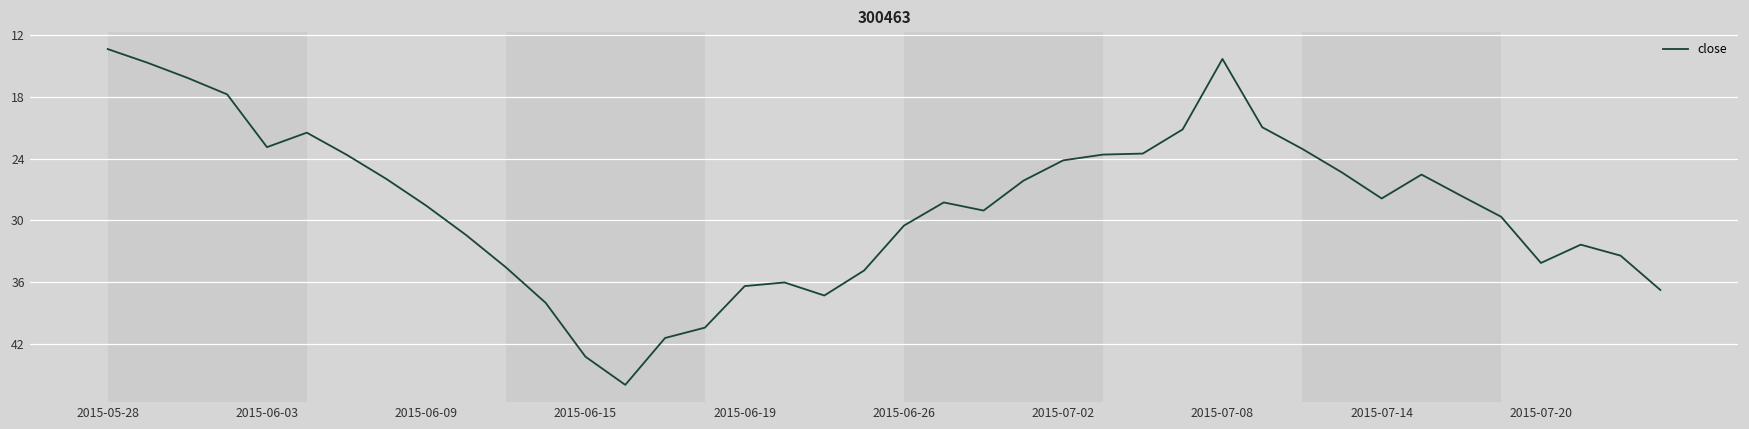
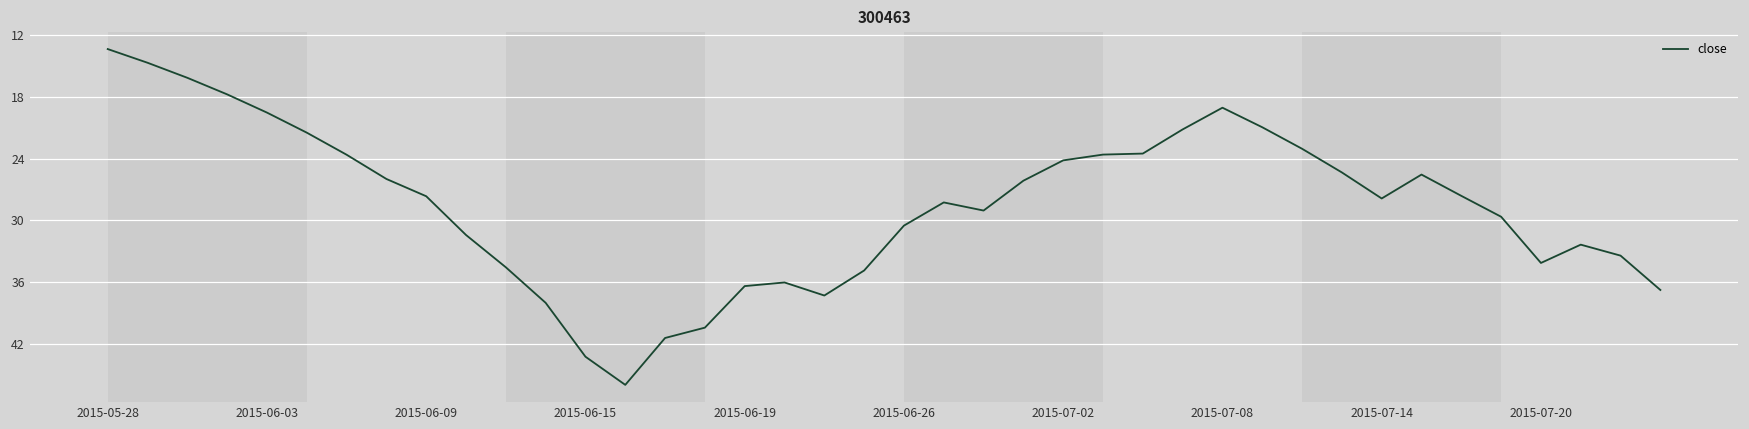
2015-06-03: 23 -> 20
2015-06-09: 29 -> 28
2015-07-08: 14 -> 19
